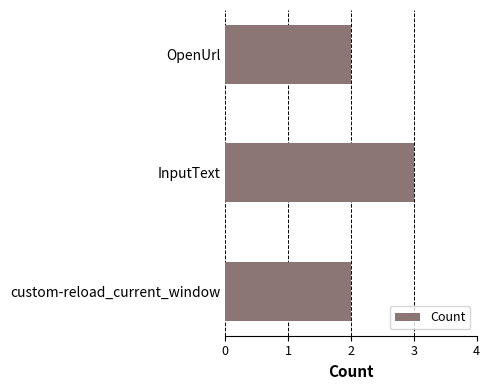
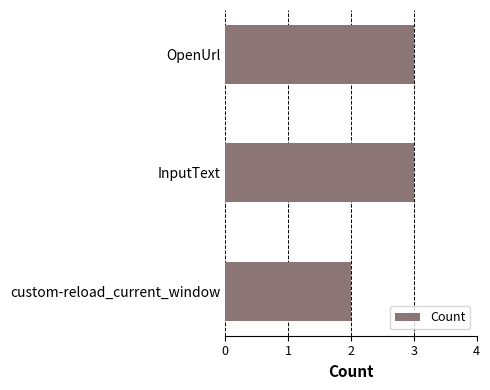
OpenUrl: 2 -> 3
